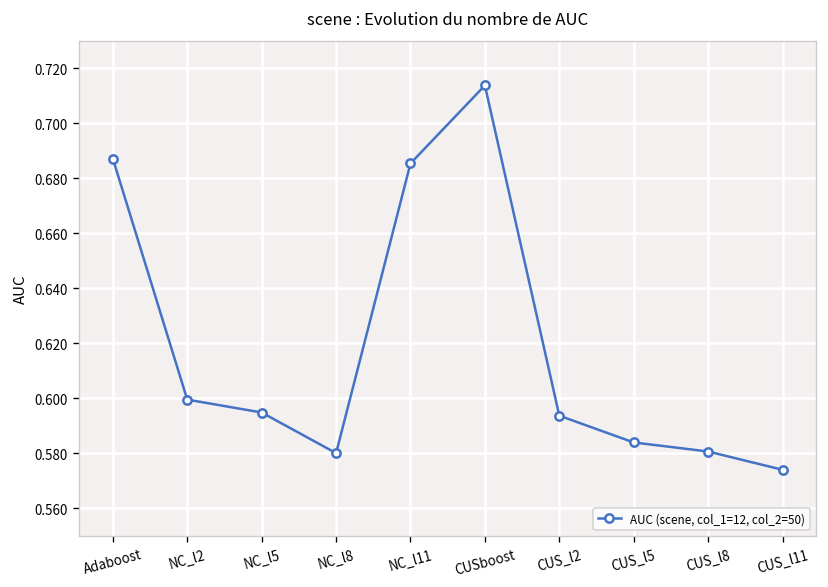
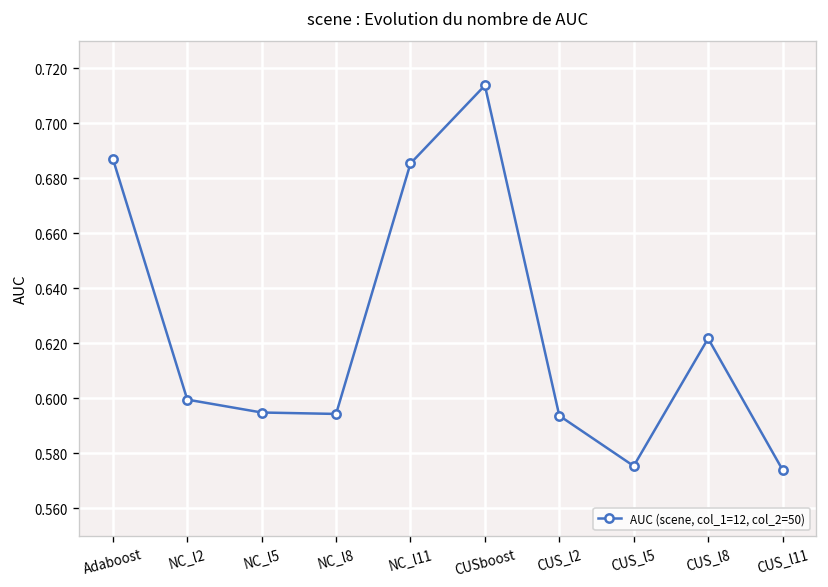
NC_l8: 0.580 -> 0.594
CUS_l5: 0.584 -> 0.575
CUS_l8: 0.581 -> 0.622
